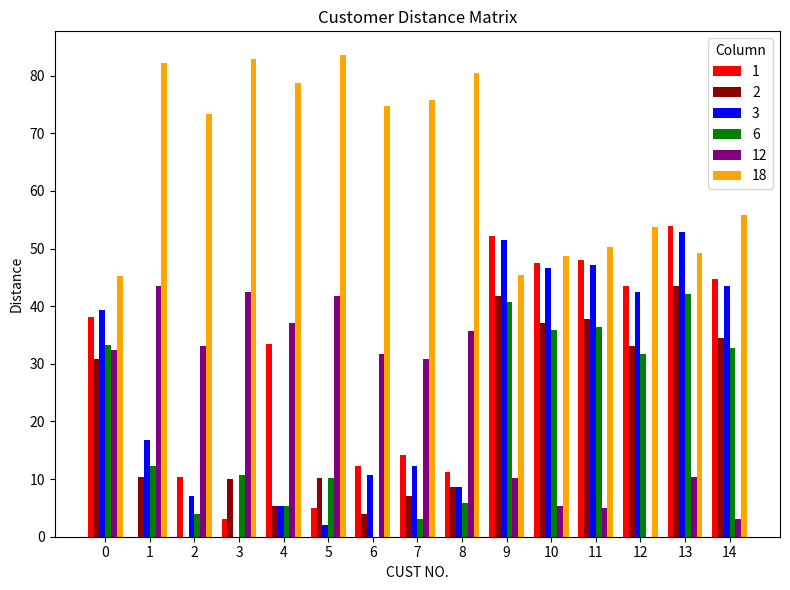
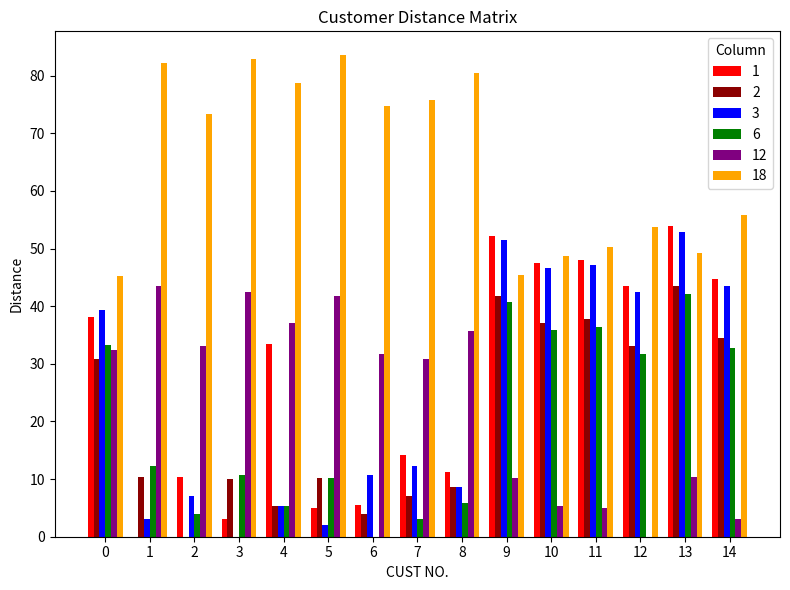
3, 1: 17 -> 3
1, 6: 12 -> 5
